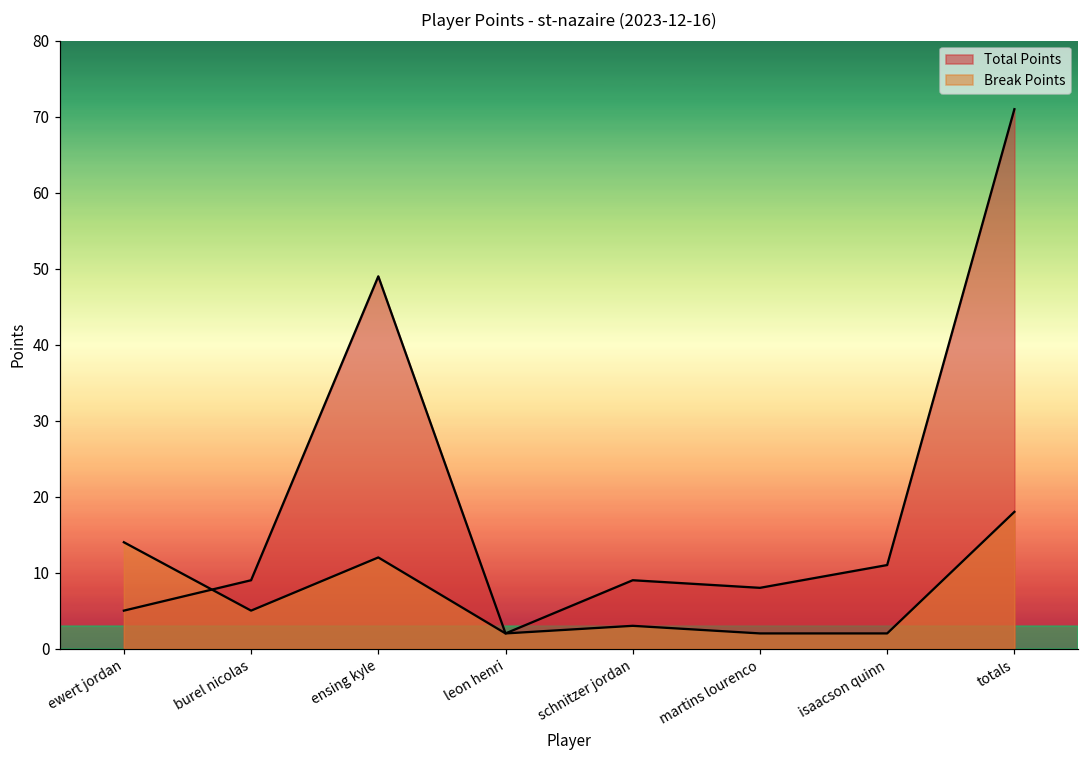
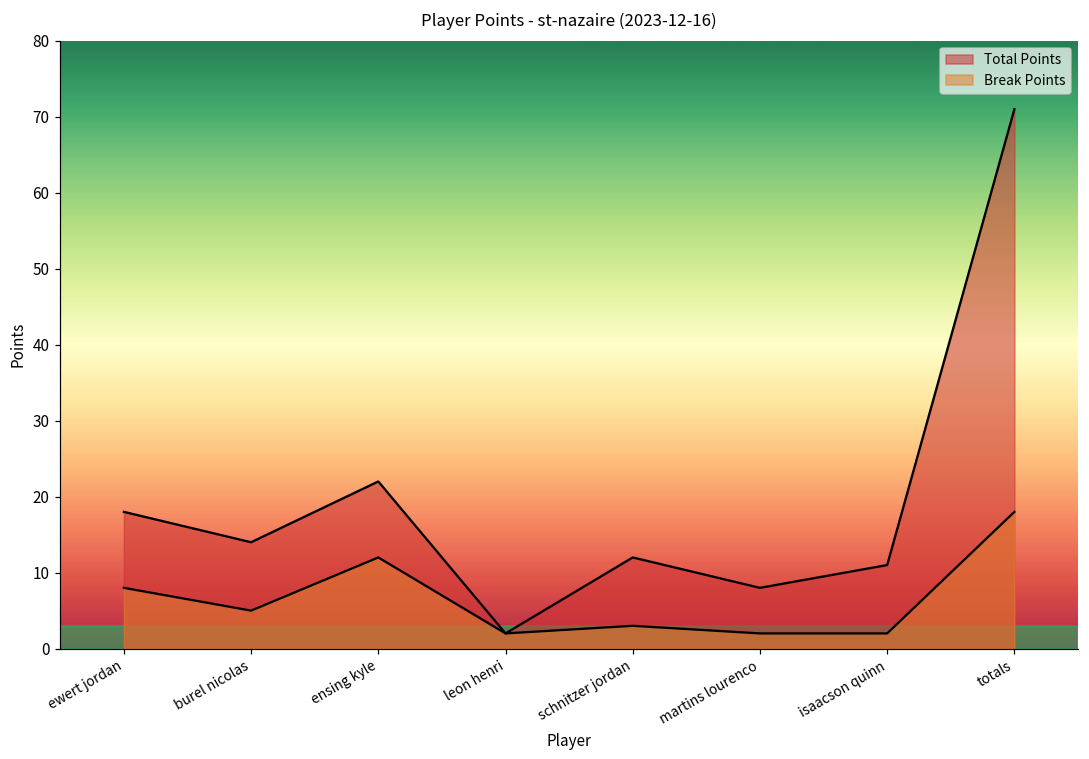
Total Points, ewert jordan: 5 -> 18
Break Points, ewert jordan: 14 -> 8
Total Points, burel nicolas: 9 -> 14
Total Points, ensing kyle: 49 -> 22
Total Points, schnitzer jordan: 9 -> 12
